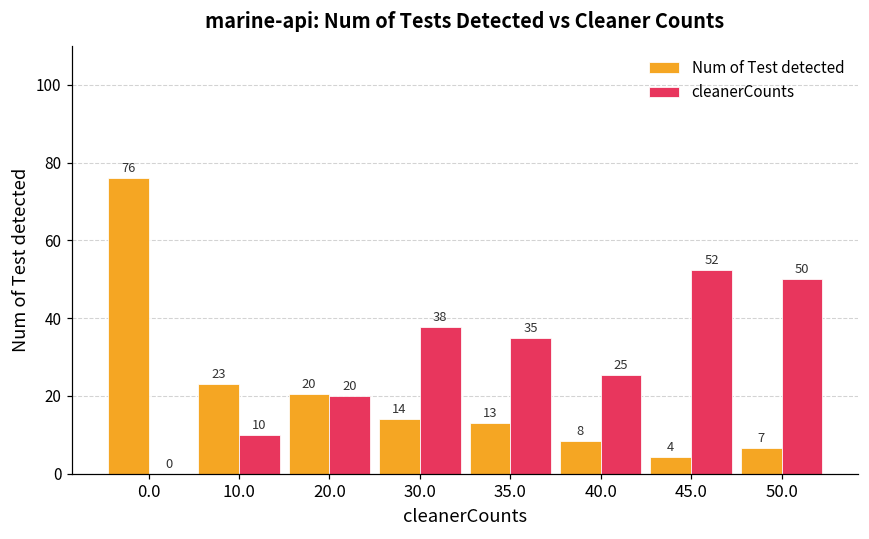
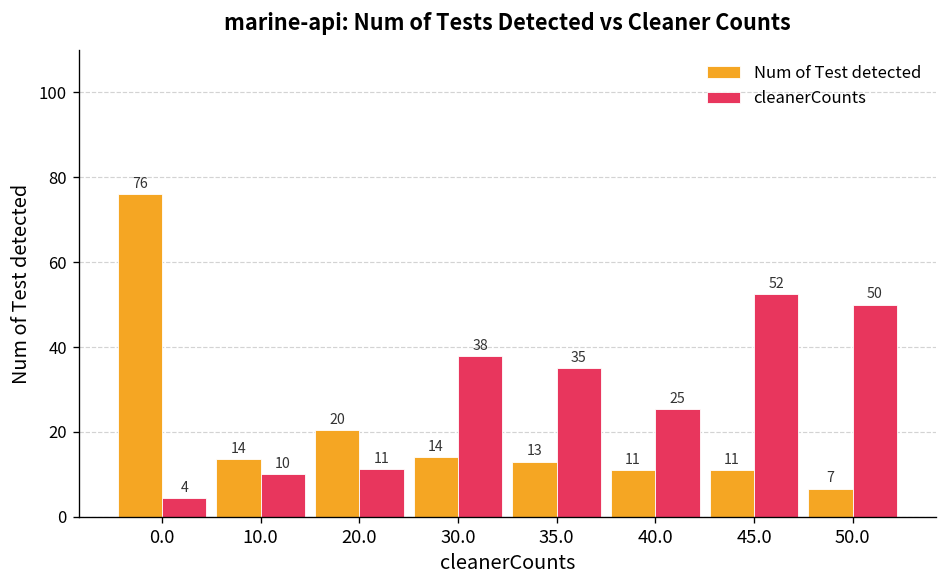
cleanerCounts, 0.0: 0 -> 4
Num of Test detected, 10.0: 23 -> 14
cleanerCounts, 20.0: 20 -> 11
Num of Test detected, 40.0: 8 -> 11
Num of Test detected, 45.0: 4 -> 11
